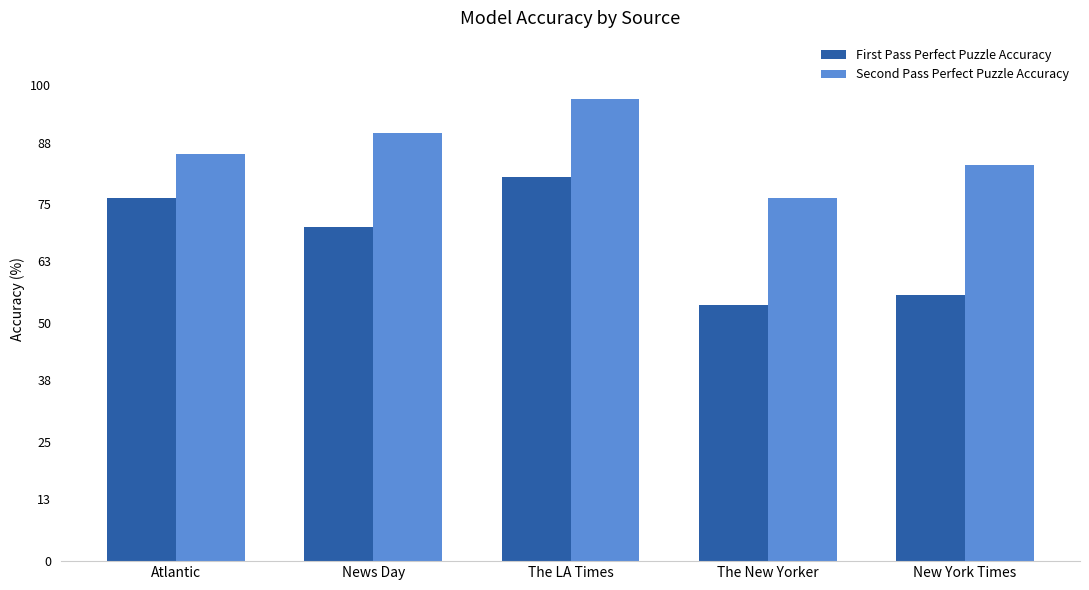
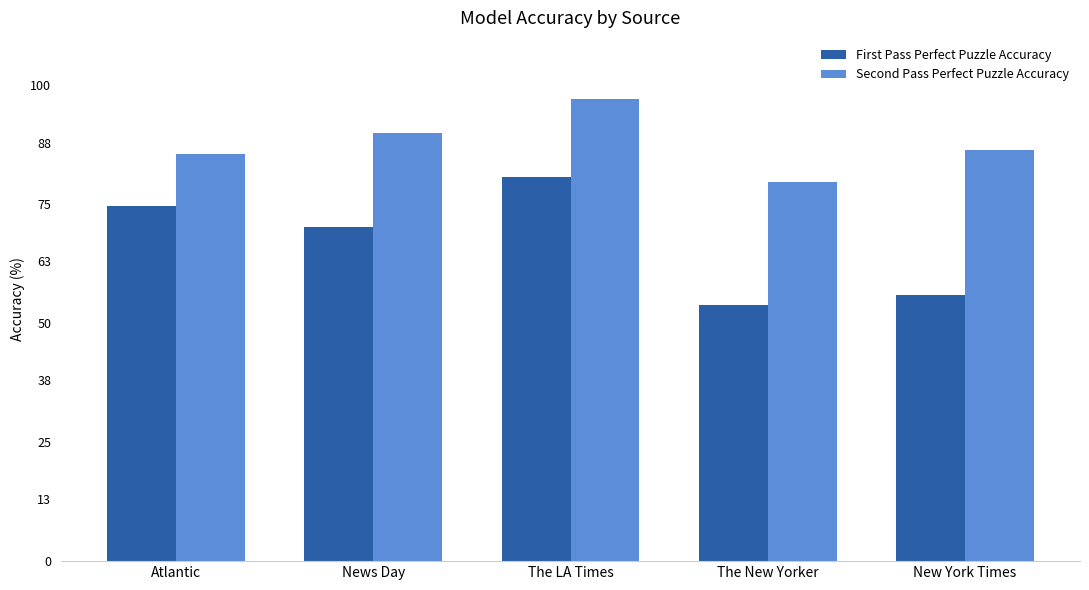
First Pass Perfect Puzzle Accuracy, Atlantic: 76 -> 75
Second Pass Perfect Puzzle Accuracy, The New Yorker: 76 -> 80
Second Pass Perfect Puzzle Accuracy, New York Times: 83 -> 87
